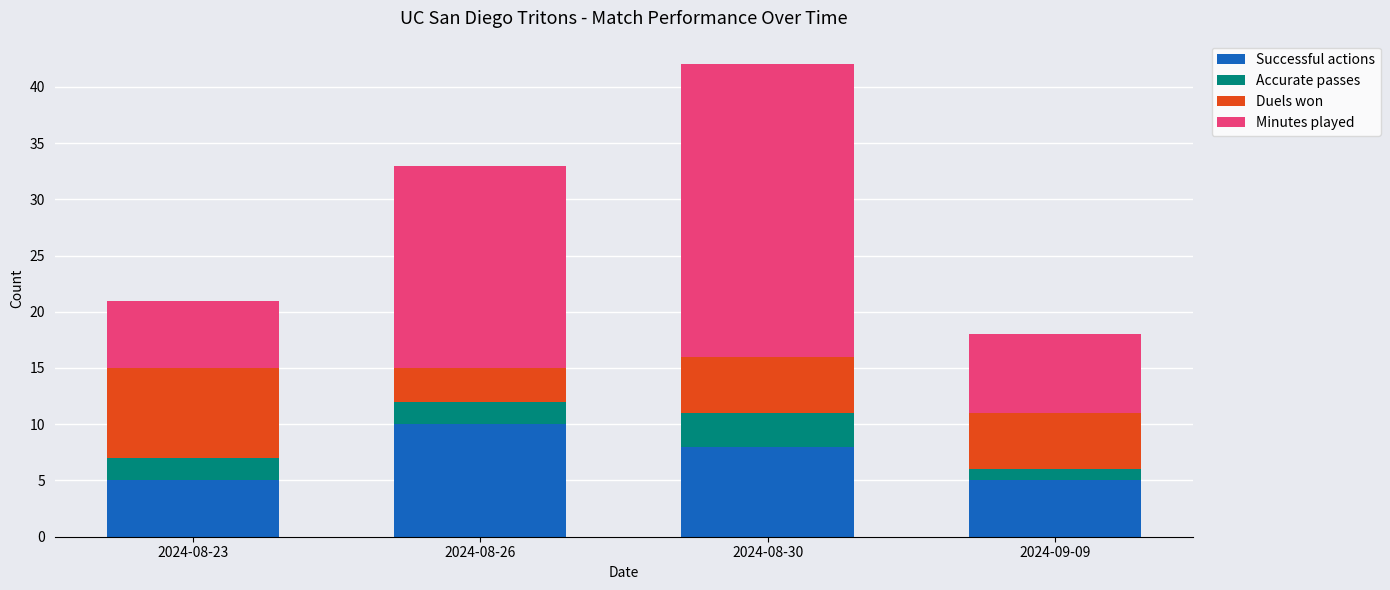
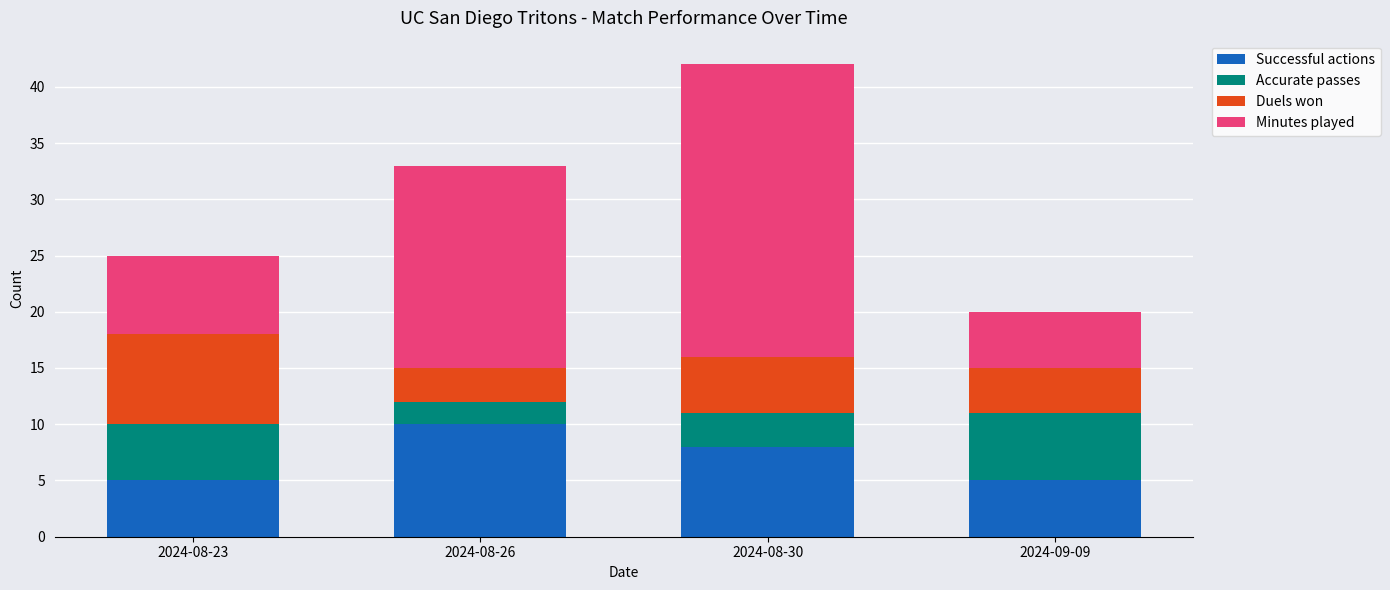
Accurate passes, 2024-08-23: 2 -> 5
Minutes played, 2024-08-23: 6 -> 7
Accurate passes, 2024-09-09: 1 -> 6
Duels won, 2024-09-09: 5 -> 4
Minutes played, 2024-09-09: 7 -> 5
